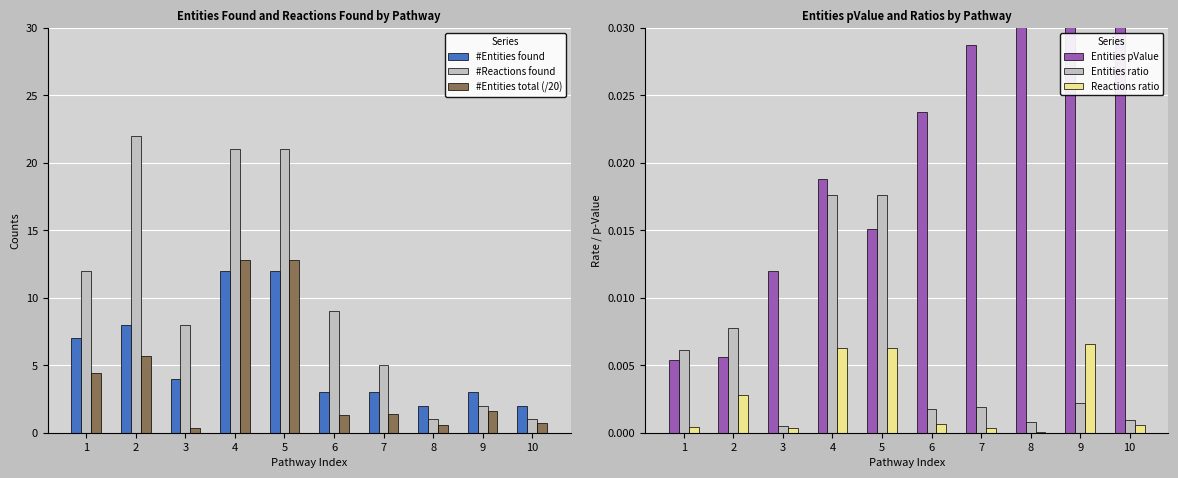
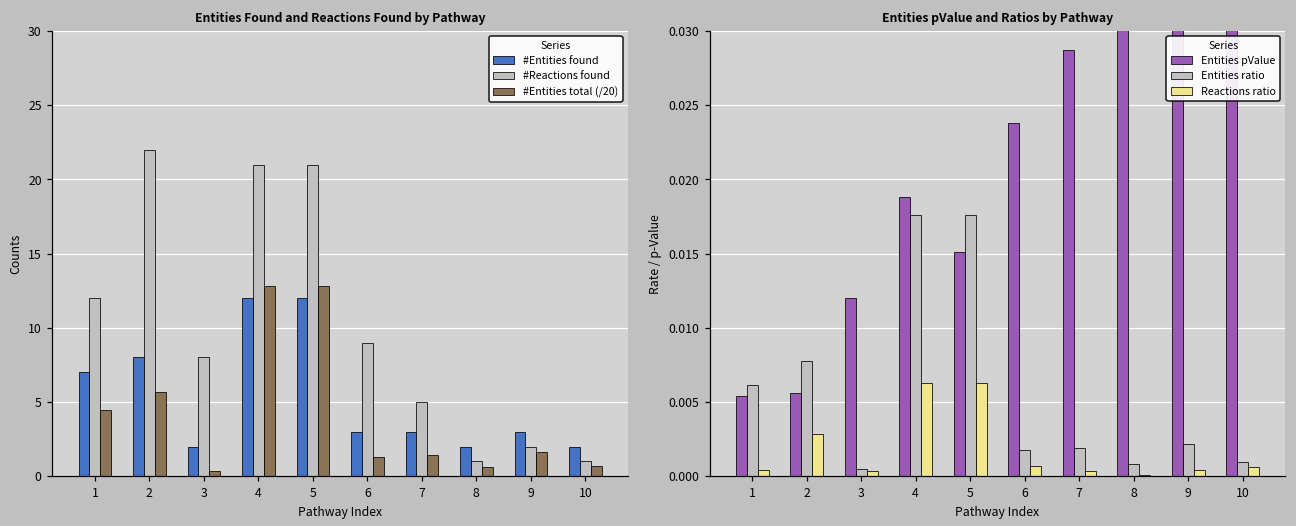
Entities Found and Reactions Found by Pathway, #Entities found, 3: 4 -> 2
Entities pValue and Ratios by Pathway, Reactions ratio, 9: 0.0066 -> 0.0004
